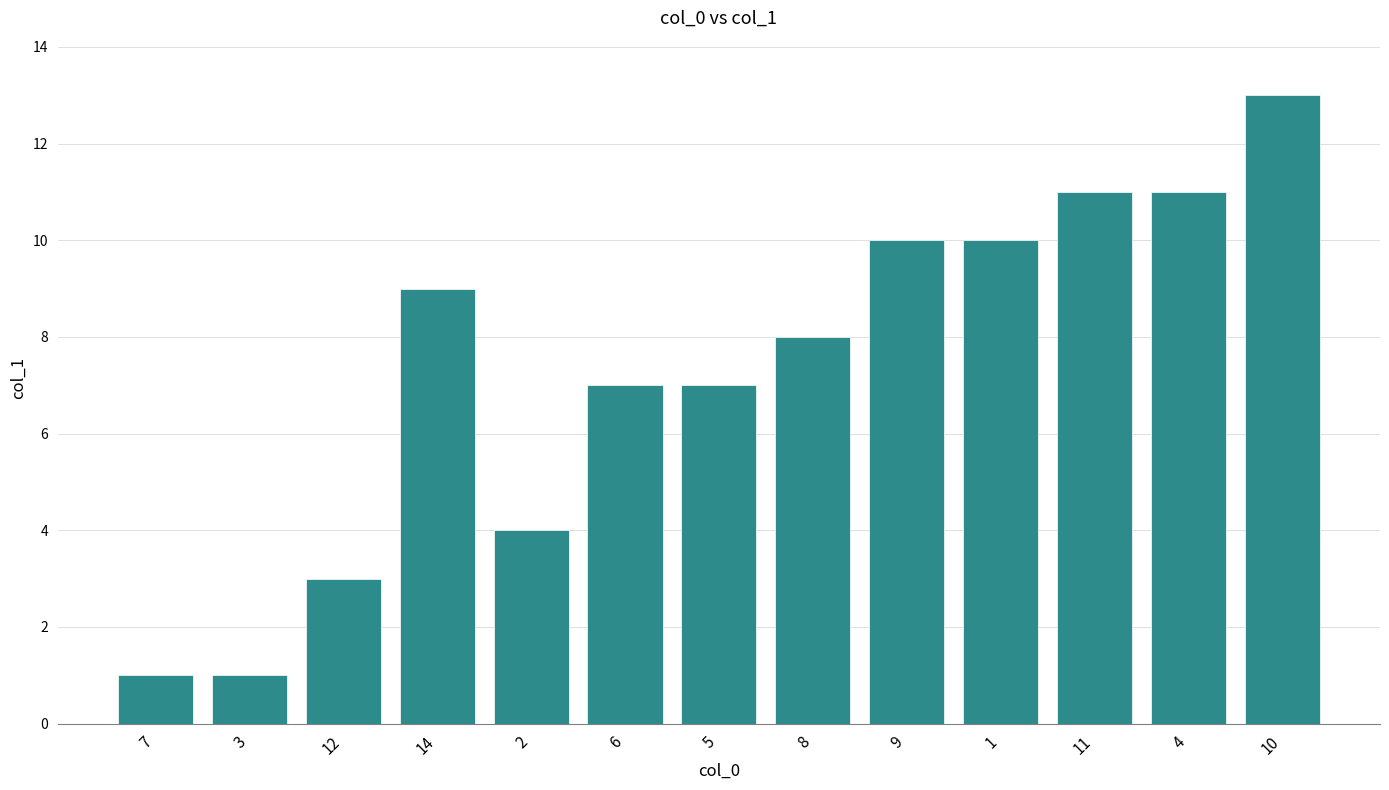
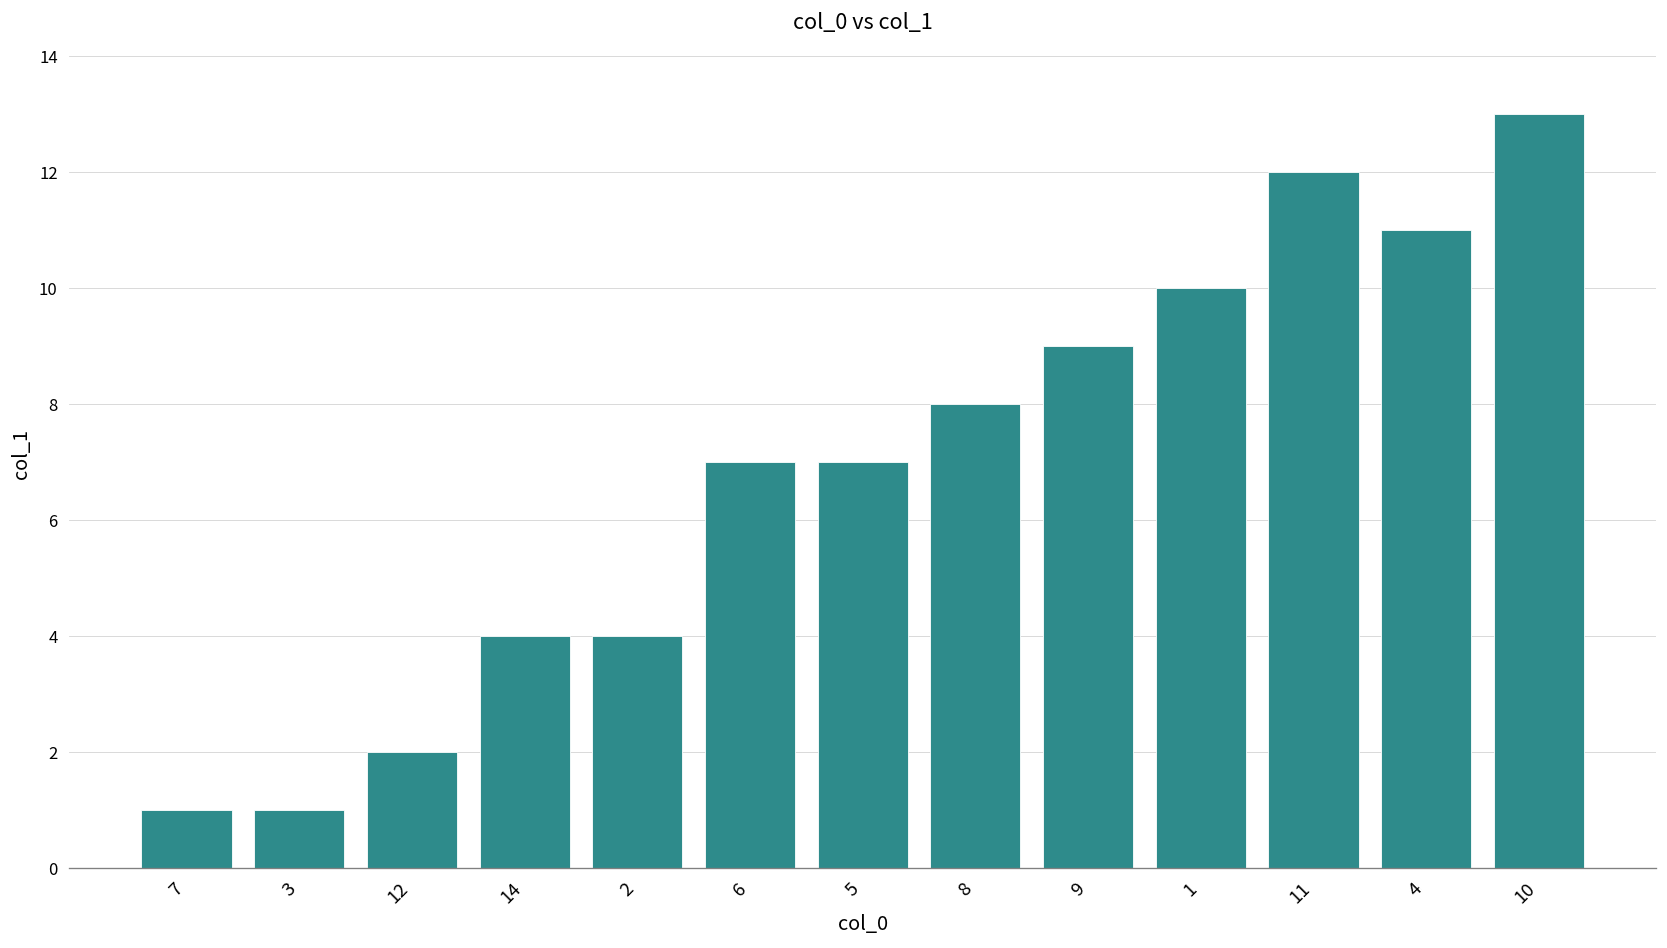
12: 3 -> 2
14: 9 -> 4
9: 10 -> 9
11: 11 -> 12
